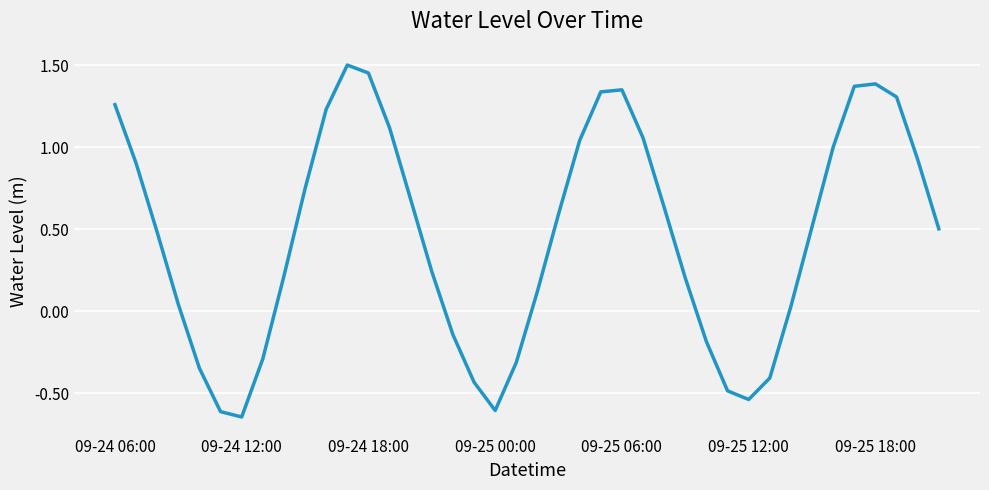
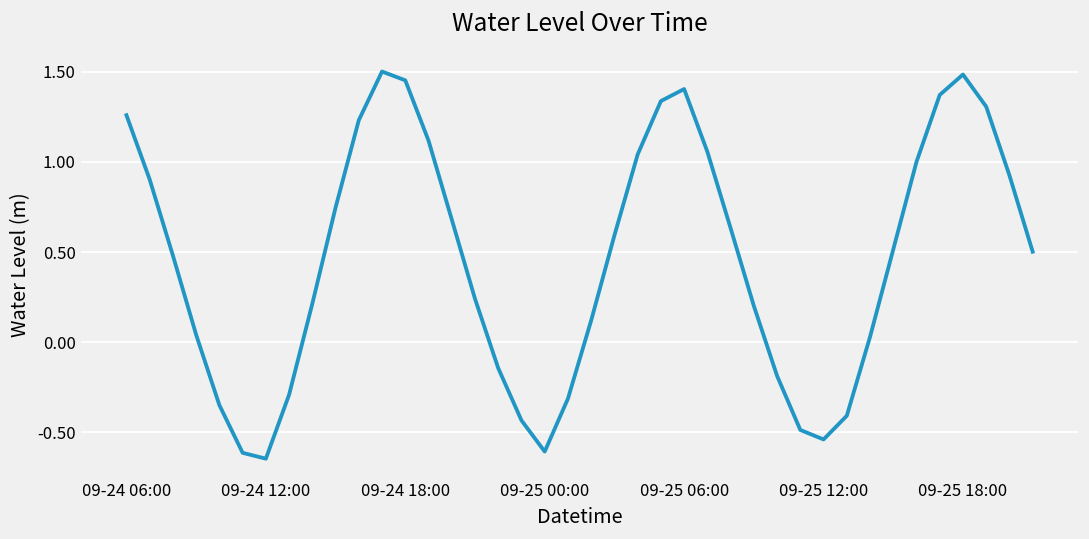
09-25 06:00: 1.35 -> 1.40
09-25 18:00: 1.39 -> 1.49
